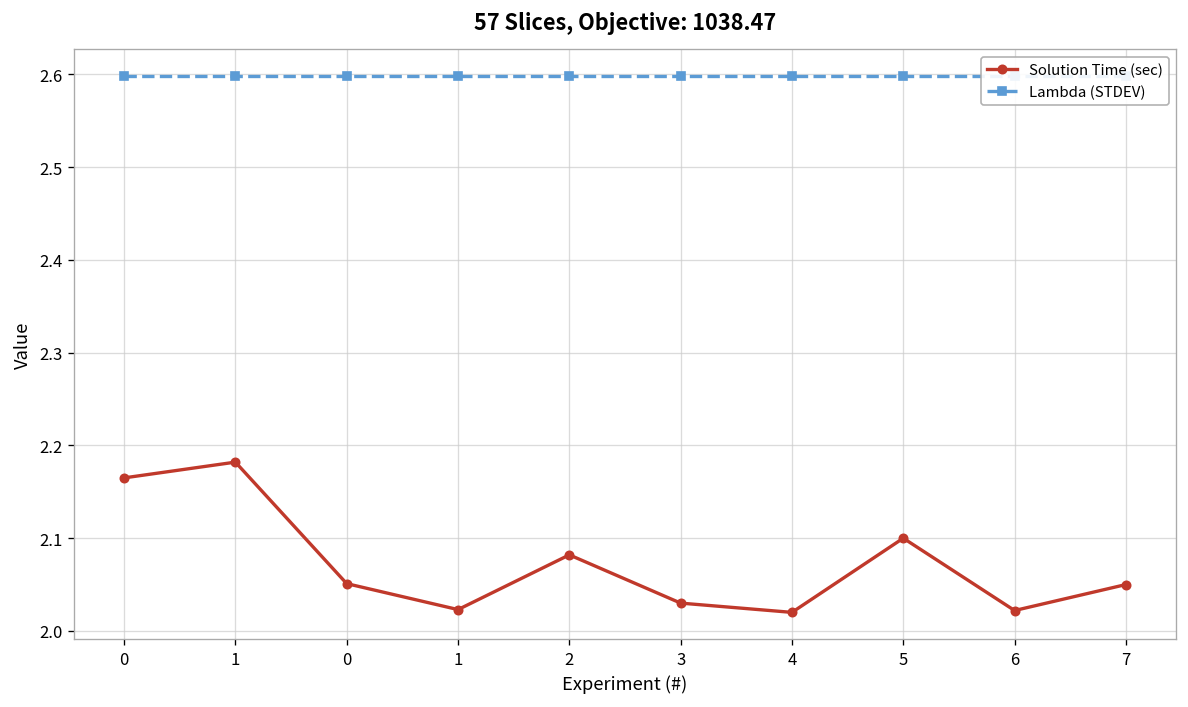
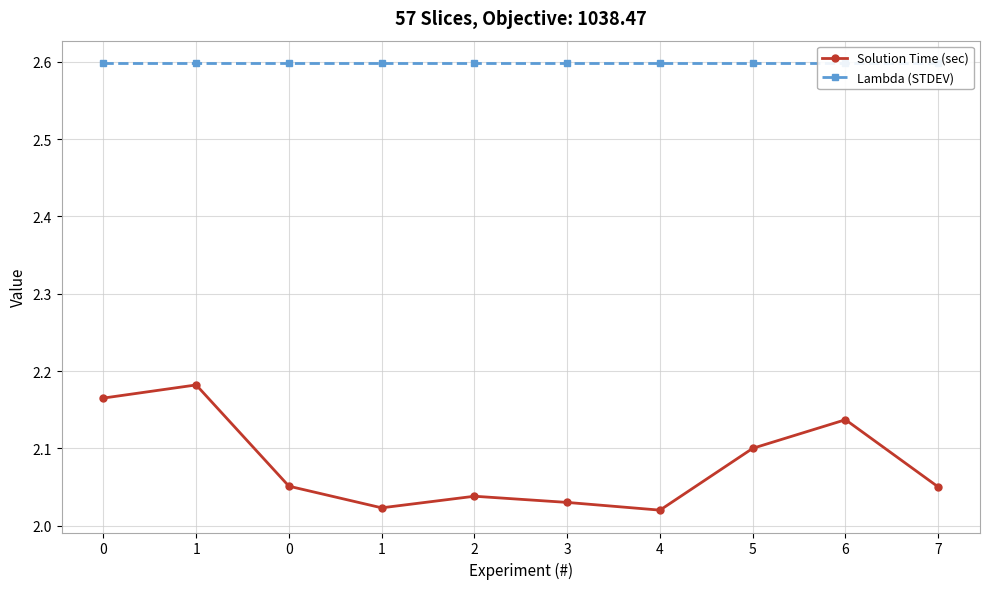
Solution Time (sec), 2: 2.08 -> 2.04
Solution Time (sec), 6: 2.02 -> 2.14
